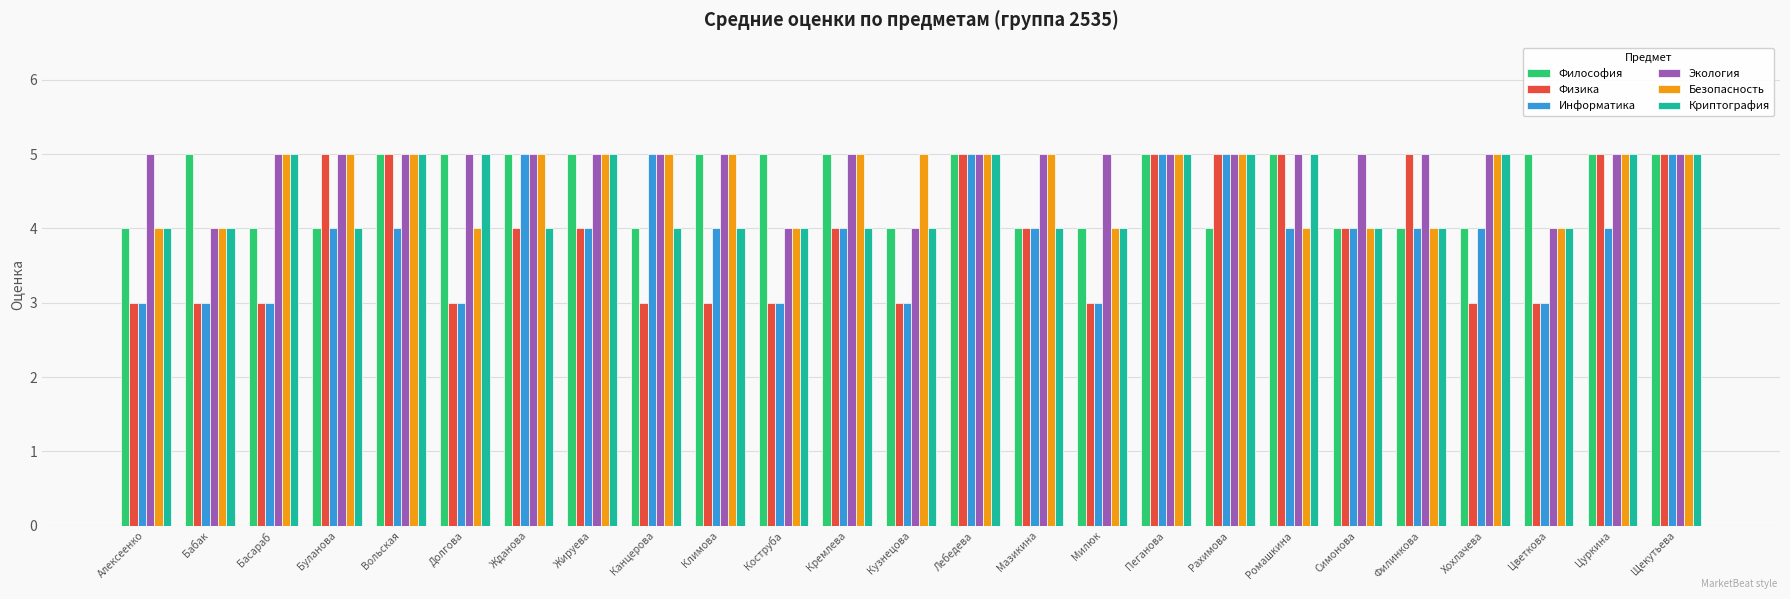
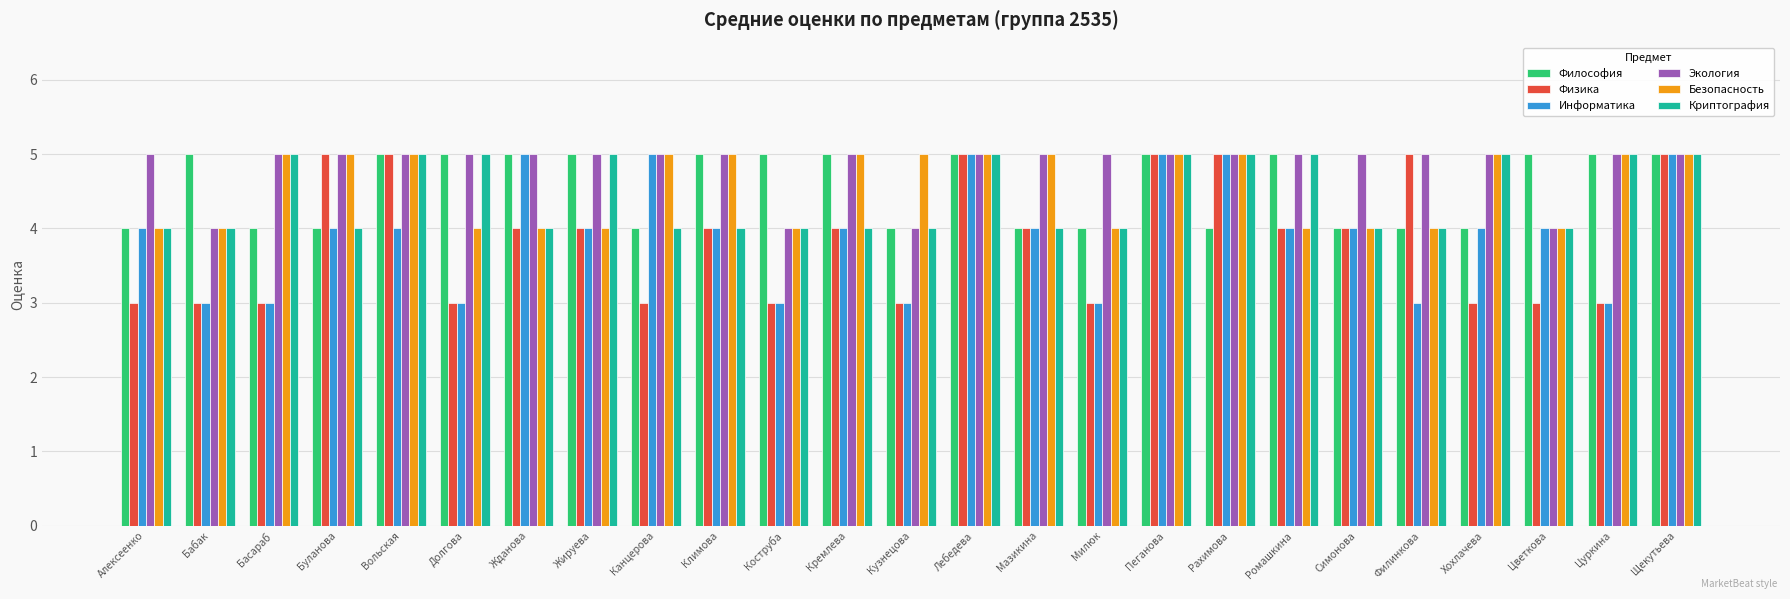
Информатика, Алексеенко: 3 -> 4
Безопасность, Жданова: 5 -> 4
Безопасность, Жируева: 5 -> 4
Физика, Климова: 3 -> 4
Физика, Ромашкина: 5 -> 4
Информатика, Филинкова: 4 -> 3
Информатика, Цветкова: 3 -> 4
Физика, Цуркина: 5 -> 3
Информатика, Цуркина: 4 -> 3
